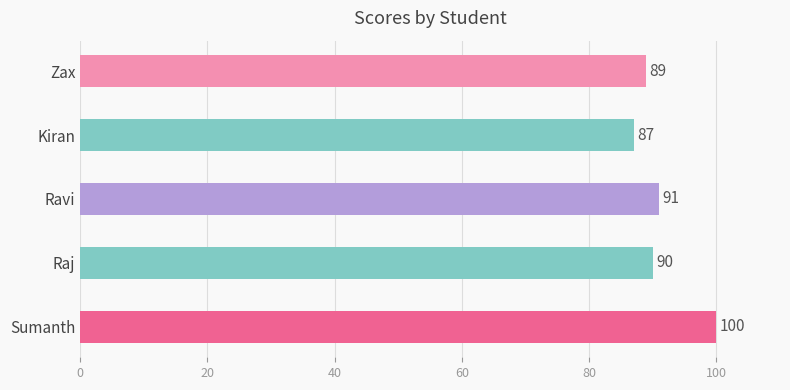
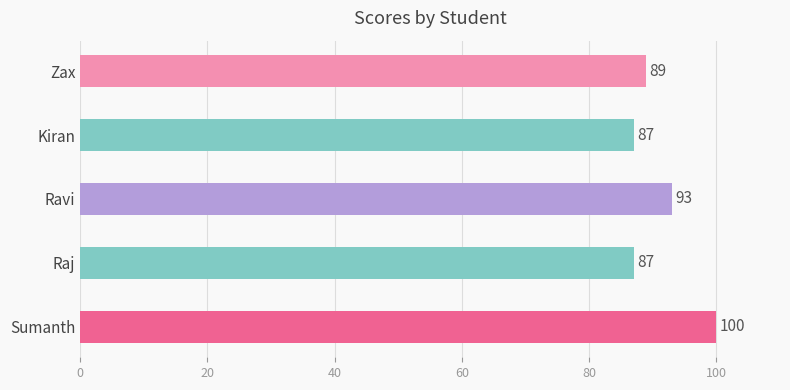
Ravi: 91 -> 93
Raj: 90 -> 87
